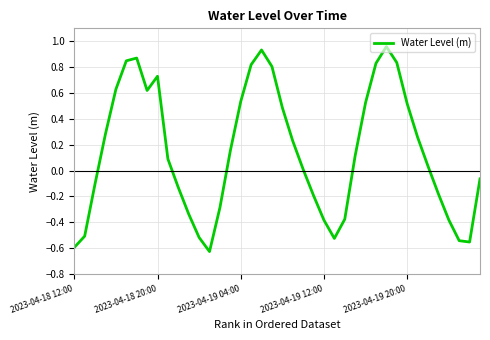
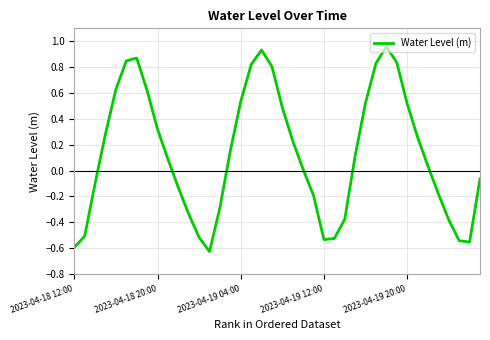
2023-04-18 20:00: 0.73 -> 0.32
2023-04-19 12:00: -0.38 -> -0.53
